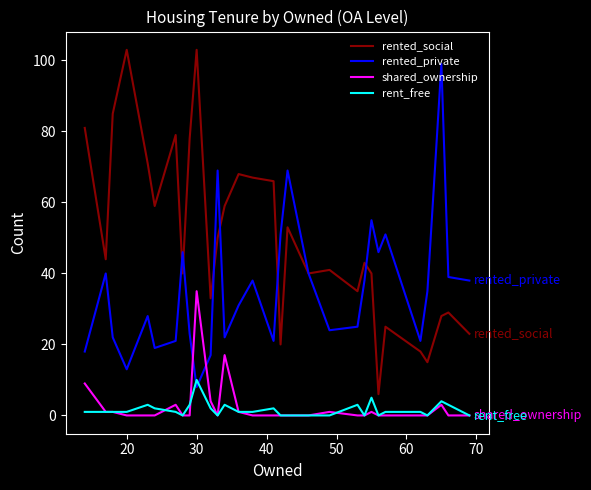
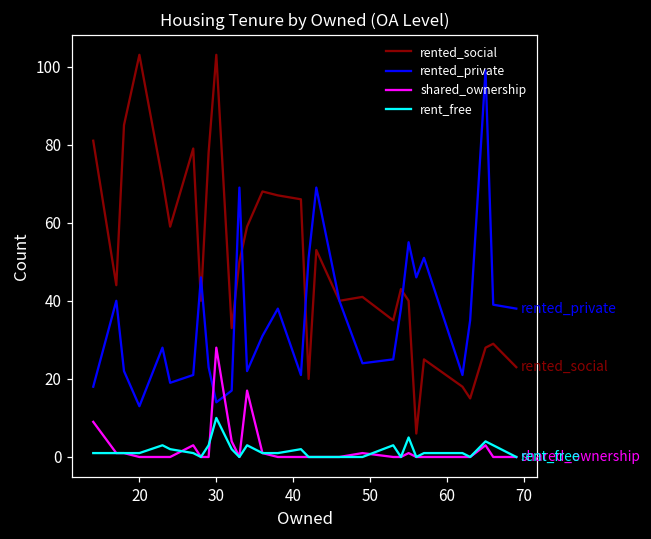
rented_private, 30: 8 -> 14
shared_ownership, 30: 35 -> 28
